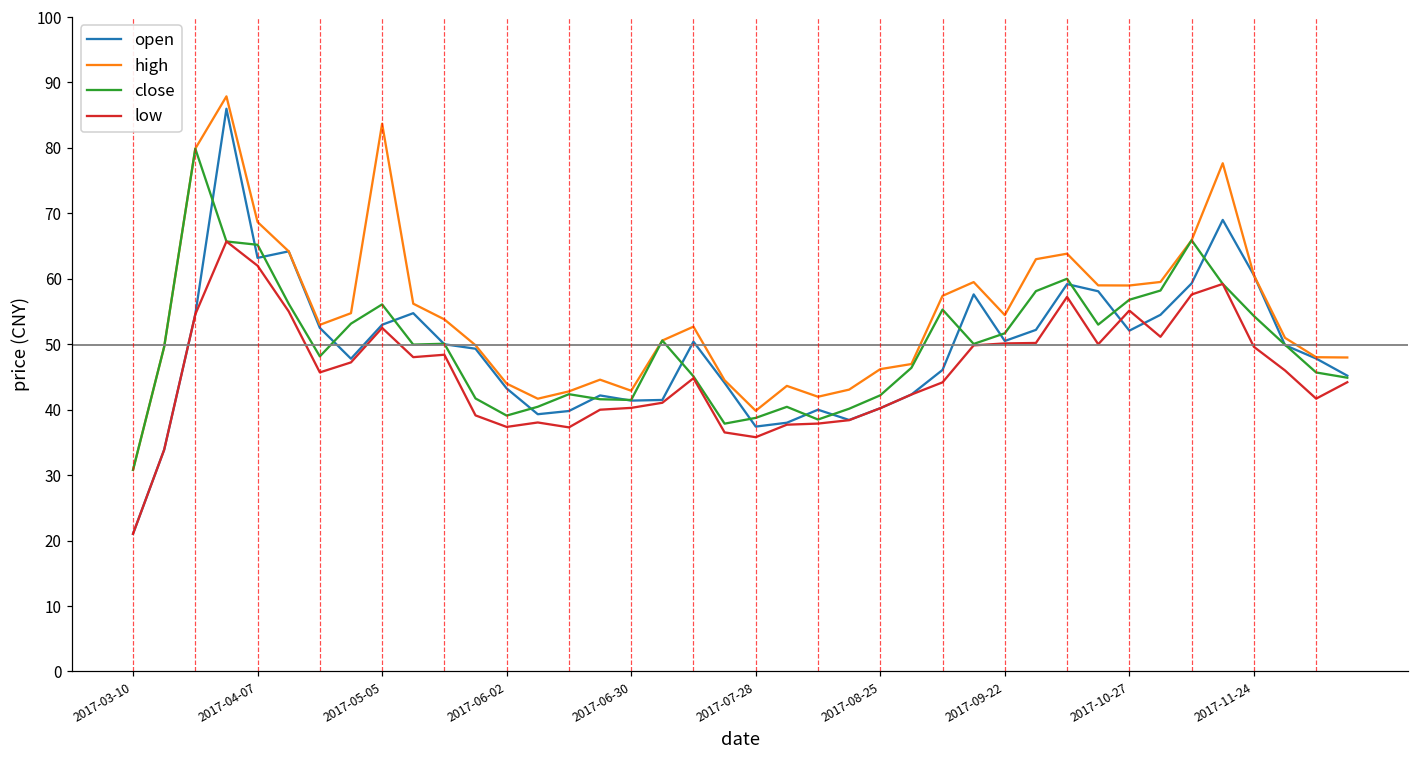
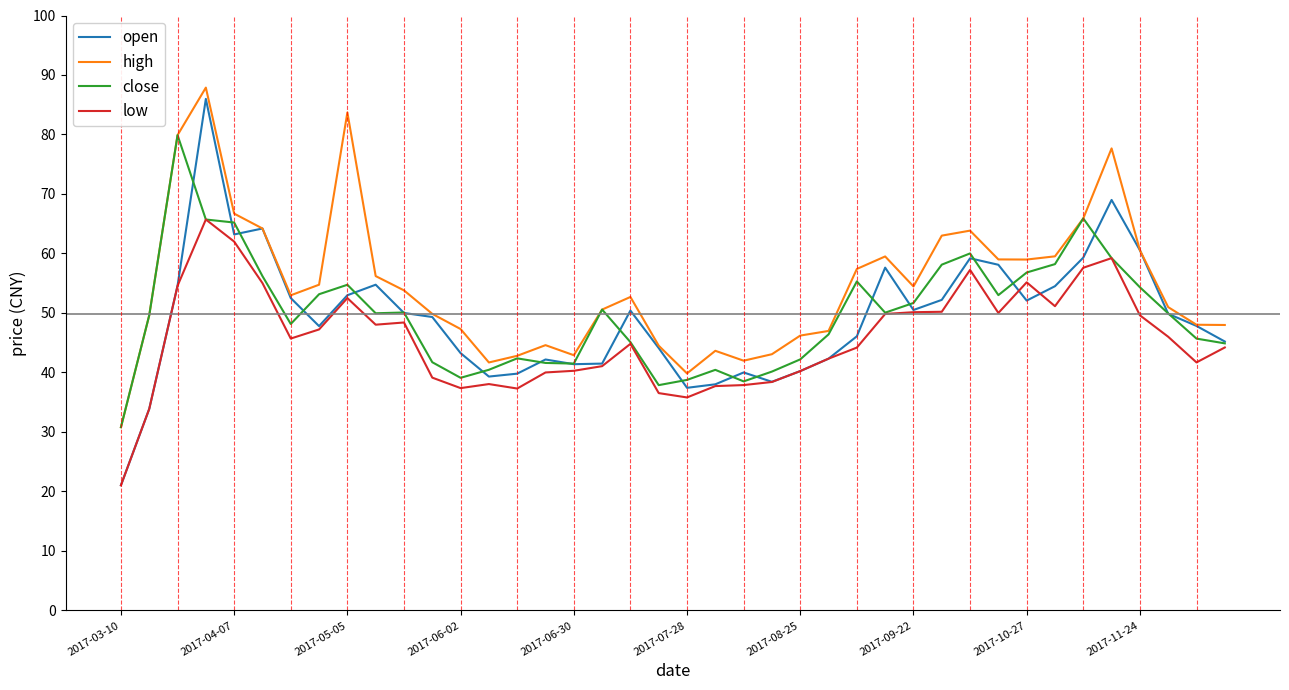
high, 2017-04-07: 69 -> 67
close, 2017-05-05: 56 -> 55
high, 2017-06-02: 44 -> 47
